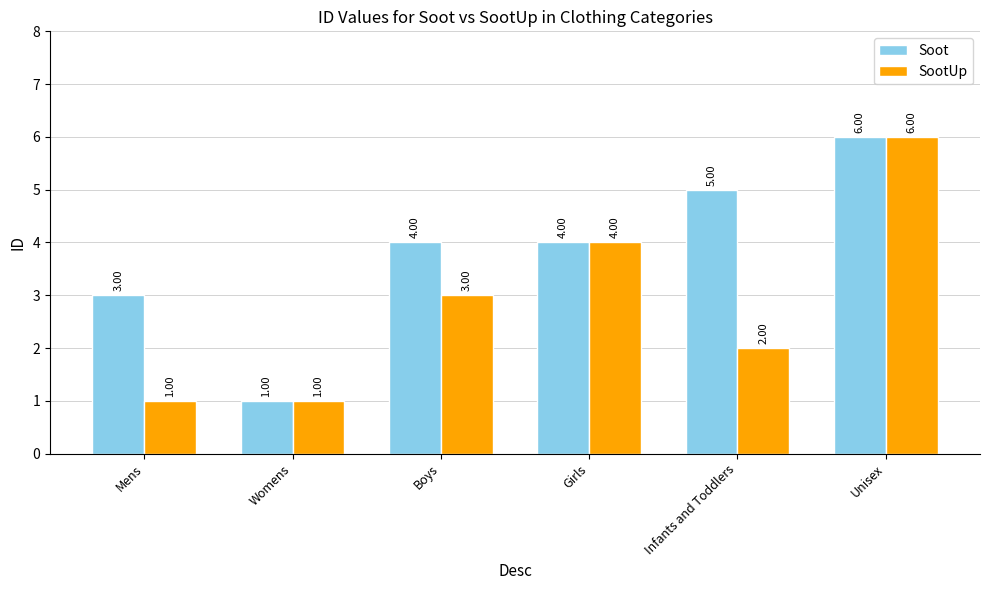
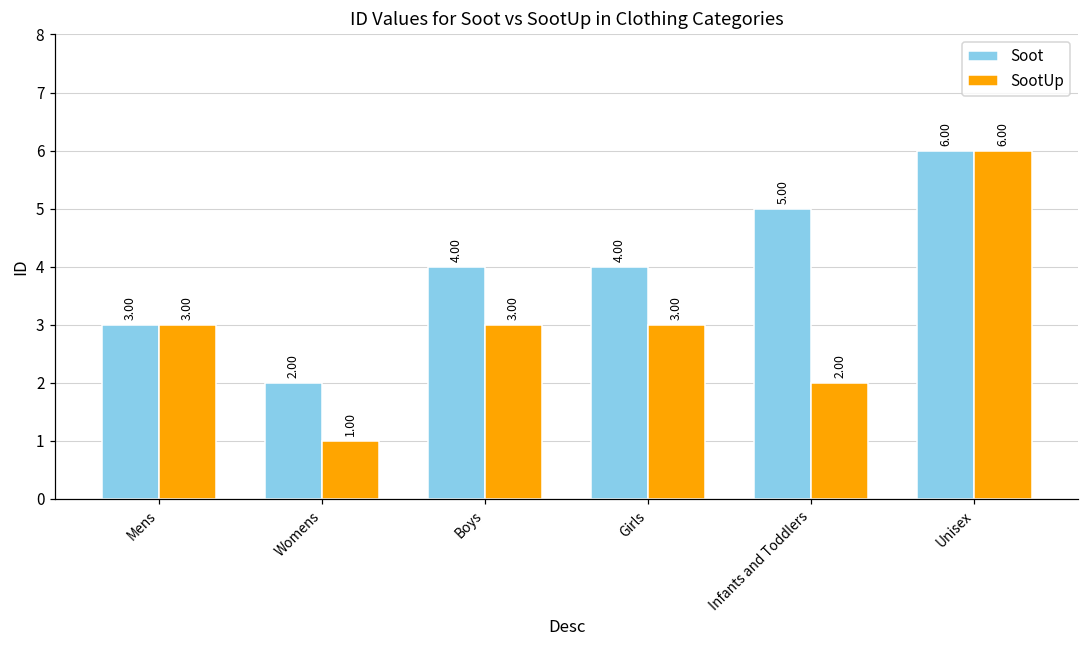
SootUp, Mens: 1.00 -> 3.00
Soot, Womens: 1.00 -> 2.00
SootUp, Girls: 4.00 -> 3.00
